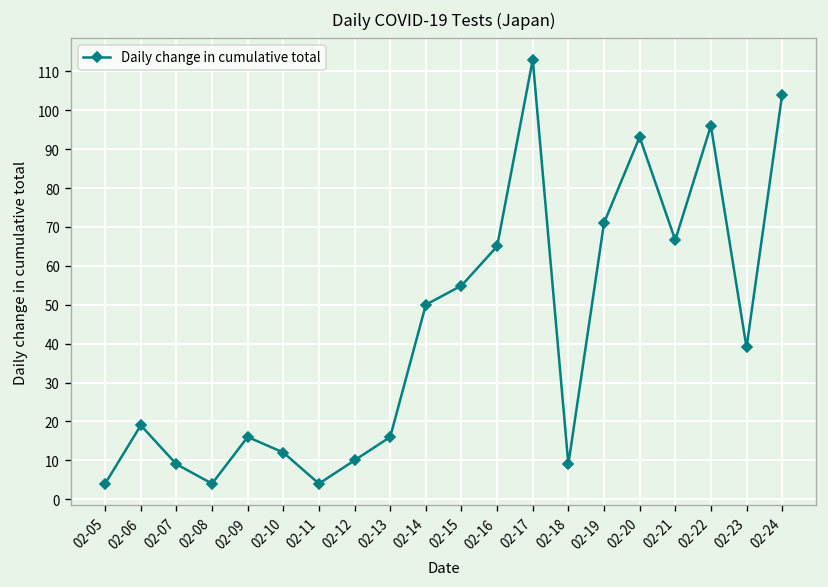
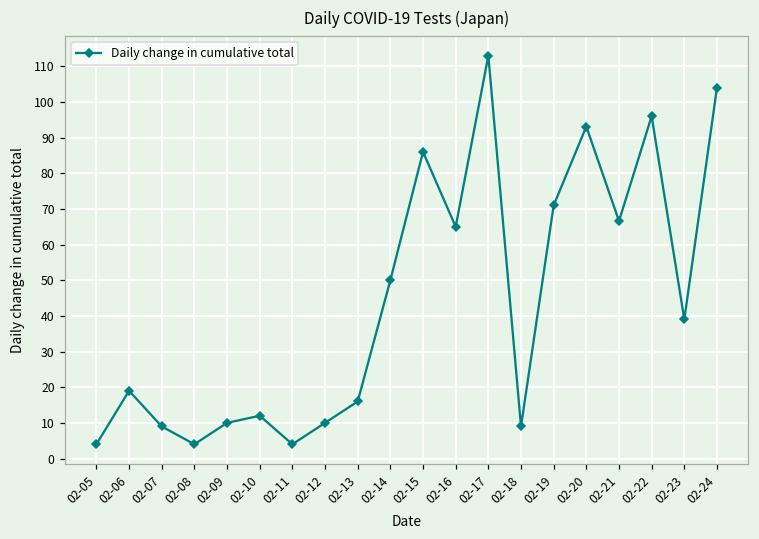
02-09: 16 -> 10
02-15: 55 -> 86
